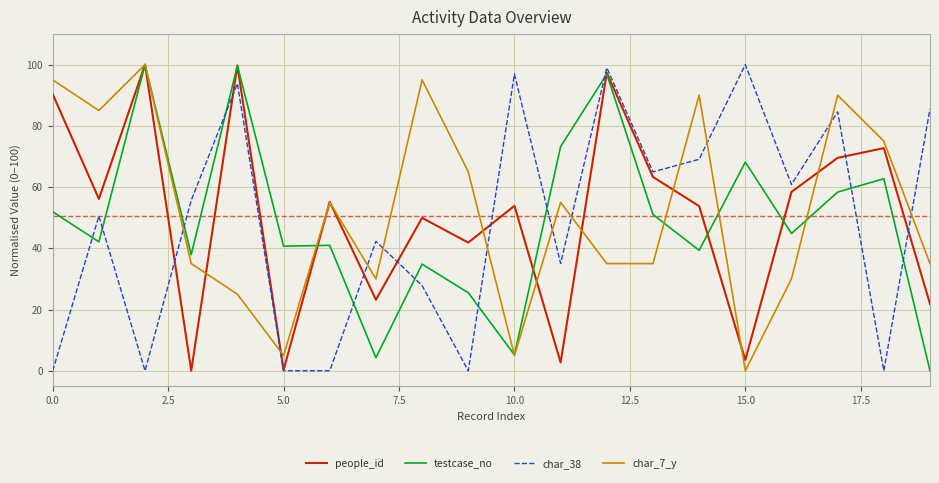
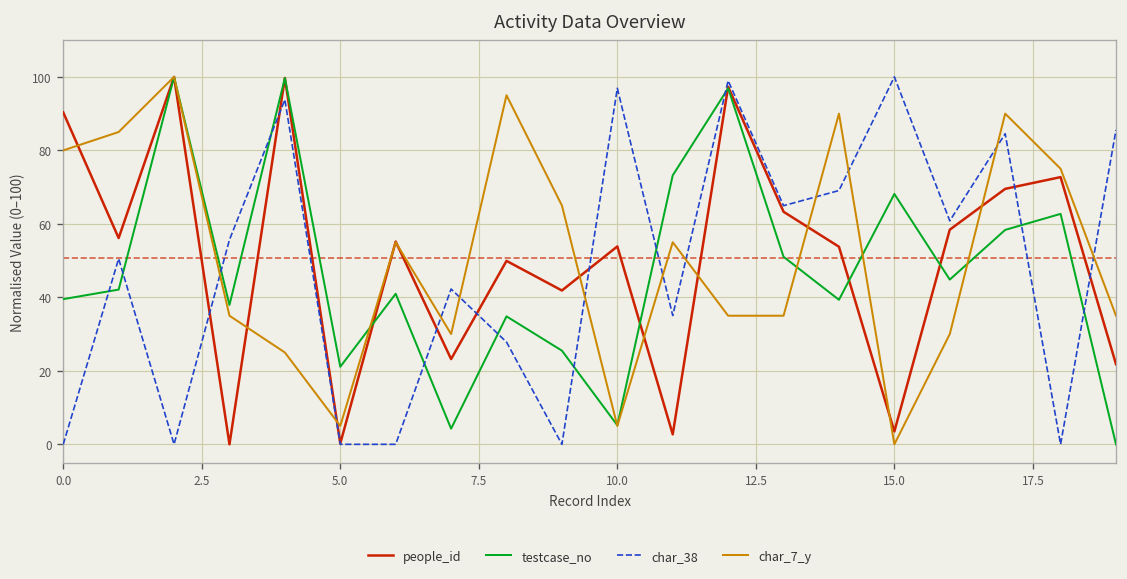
testcase_no, 0.0: 52 -> 40
char_7_y, 0.0: 95 -> 80
testcase_no, 5.0: 41 -> 21
